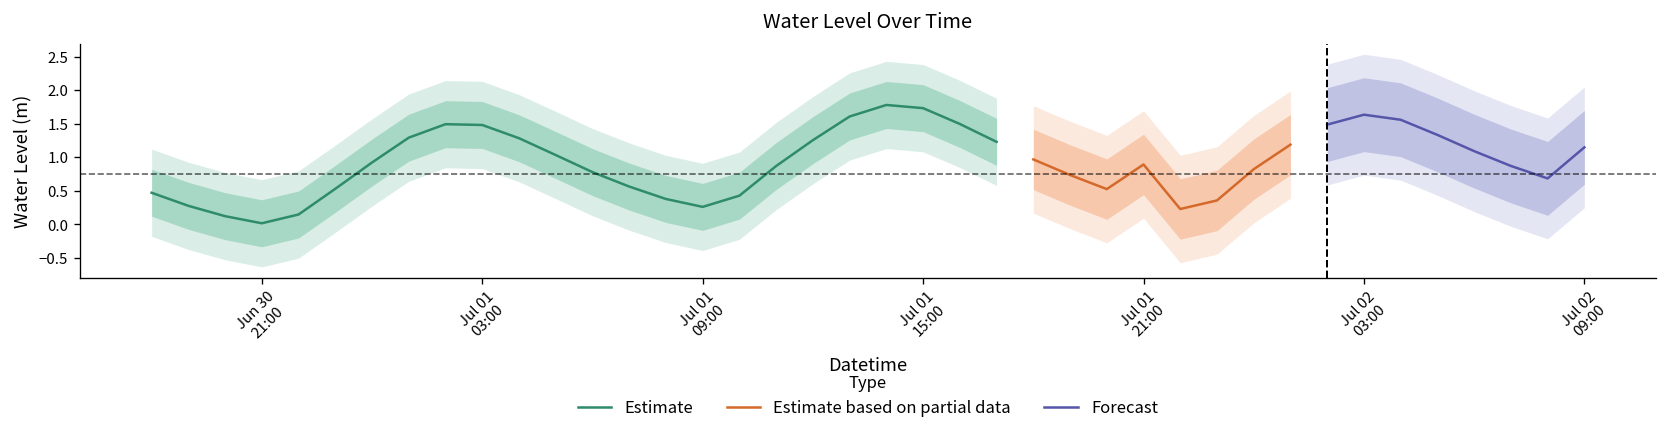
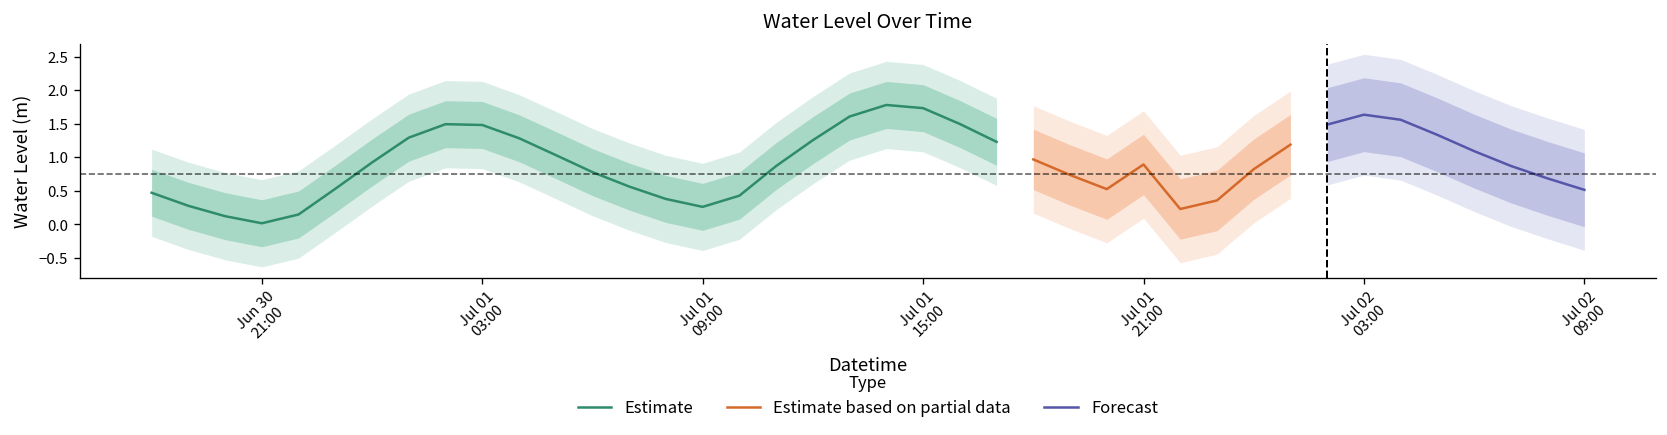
Forecast, Jul 02 09:00: 1.1 -> 0.5
